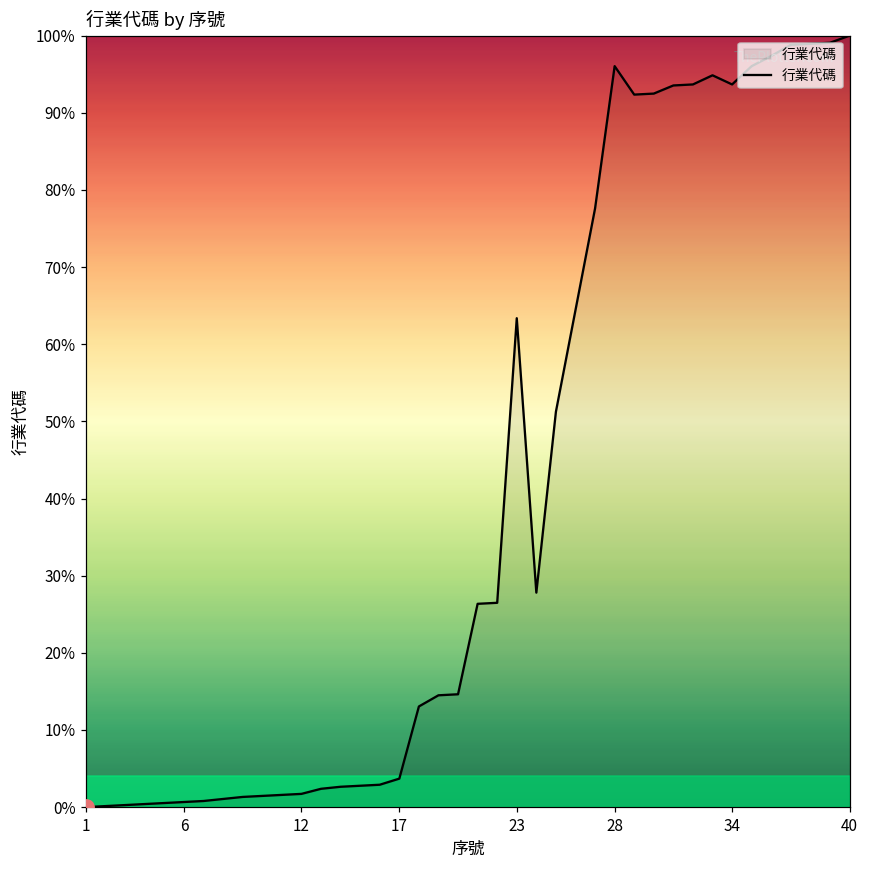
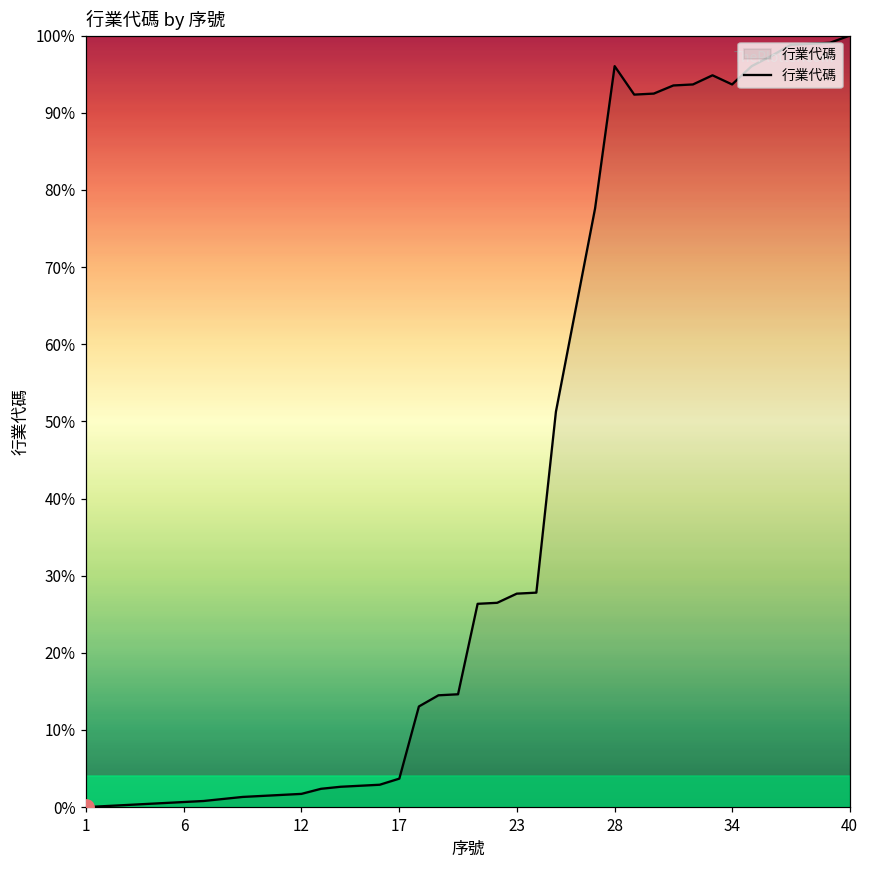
行業代碼, 23: 63% -> 28%
